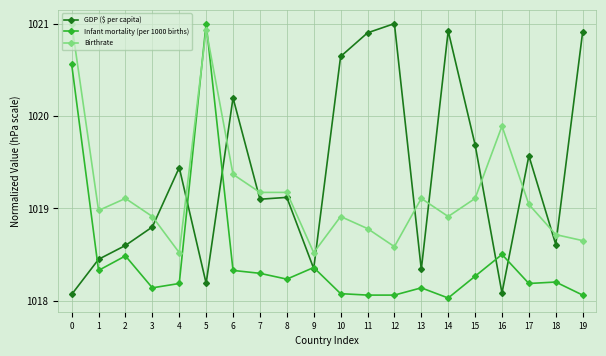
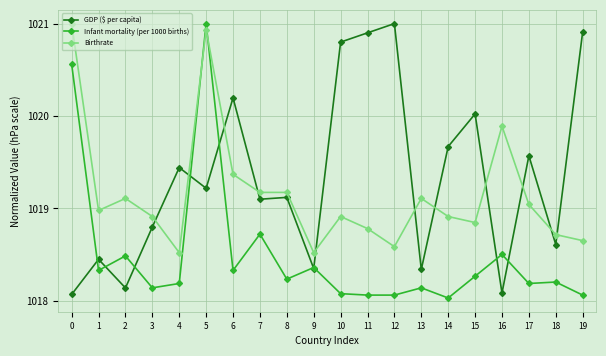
GDP ($ per capita), 2: 1018.6 -> 1018.1
GDP ($ per capita), 5: 1018.2 -> 1019.2
Infant mortality (per 1000 births), 7: 1018.3 -> 1018.7
GDP ($ per capita), 10: 1020.6 -> 1020.8
GDP ($ per capita), 14: 1020.9 -> 1019.7
GDP ($ per capita), 15: 1019.7 -> 1020.0
Birthrate, 15: 1019.1 -> 1018.8
